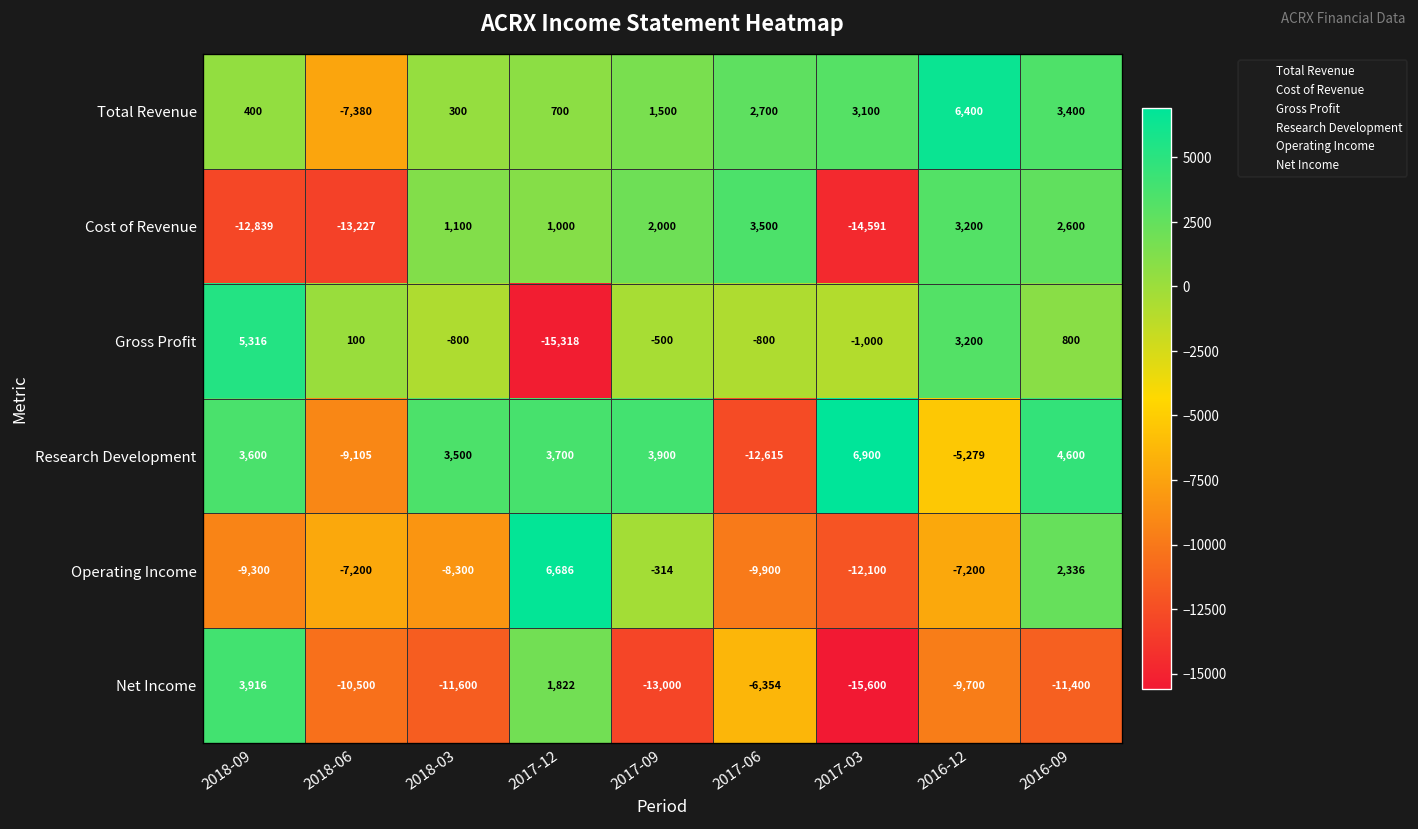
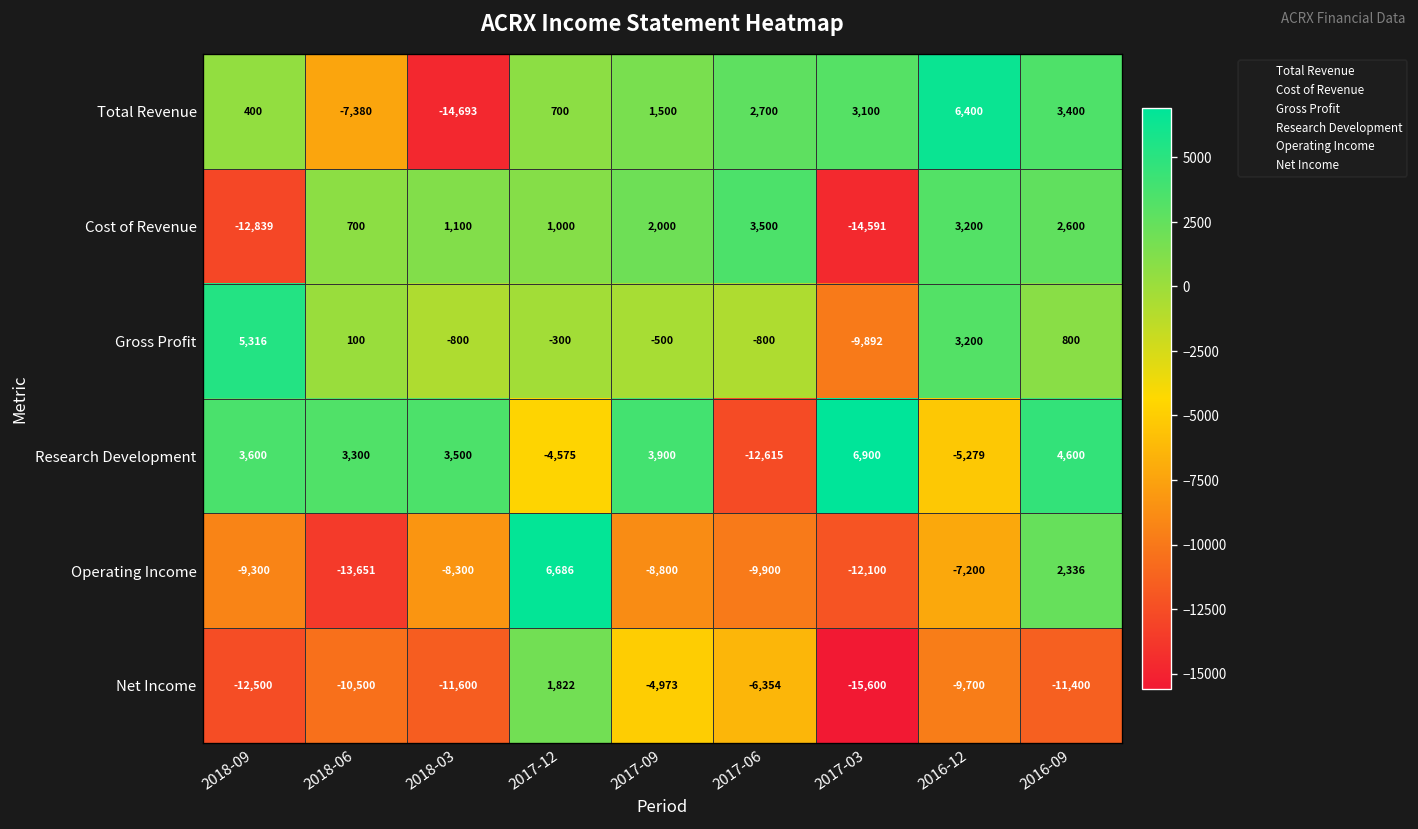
Total Revenue, 2018-03: 300 -> -14,693
Cost of Revenue, 2018-06: -13,227 -> 700
Gross Profit, 2017-12: -15,318 -> -300
Gross Profit, 2017-03: -1,000 -> -9,892
Research Development, 2018-06: -9,105 -> 3,300
Research Development, 2017-12: 3,700 -> -4,575
Operating Income, 2018-06: -7,200 -> -13,651
Operating Income, 2017-09: -314 -> -8,800
Net Income, 2018-09: 3,916 -> -12,500
Net Income, 2017-09: -13,000 -> -4,973
